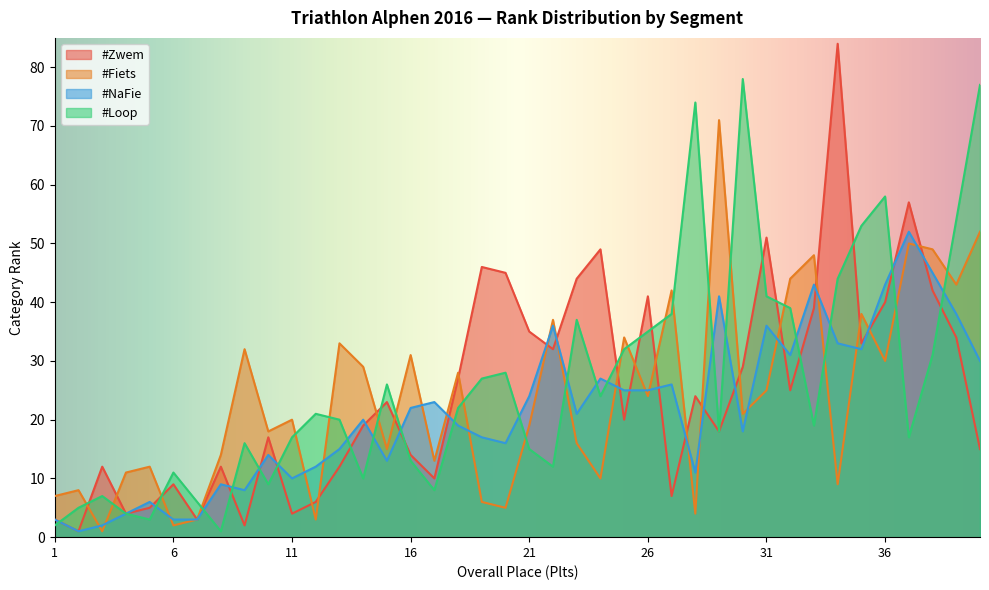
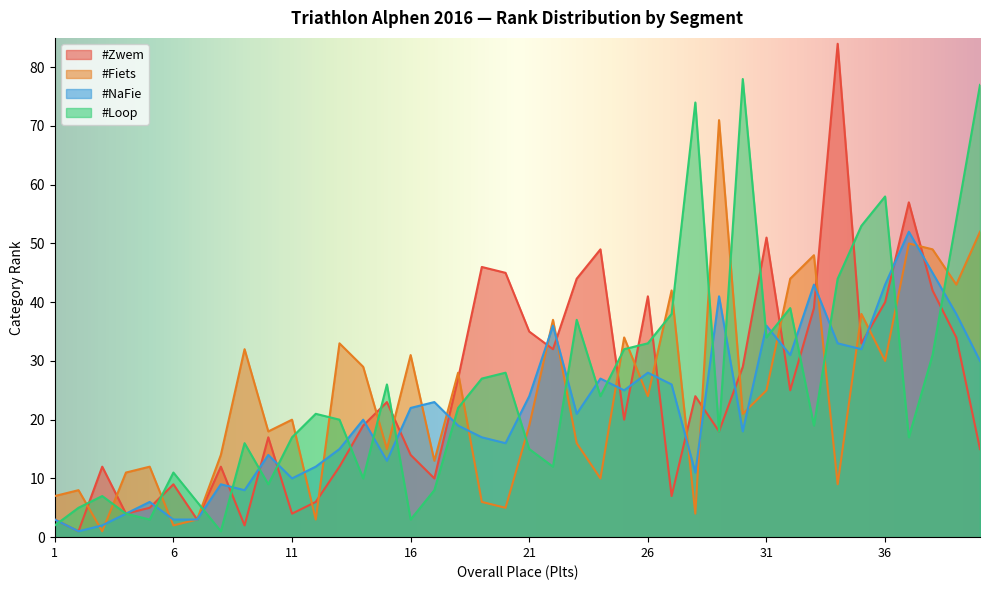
#Loop, 16: 13 -> 3
#NaFie, 26: 25 -> 28
#Loop, 26: 35 -> 33
#Loop, 31: 41 -> 34
